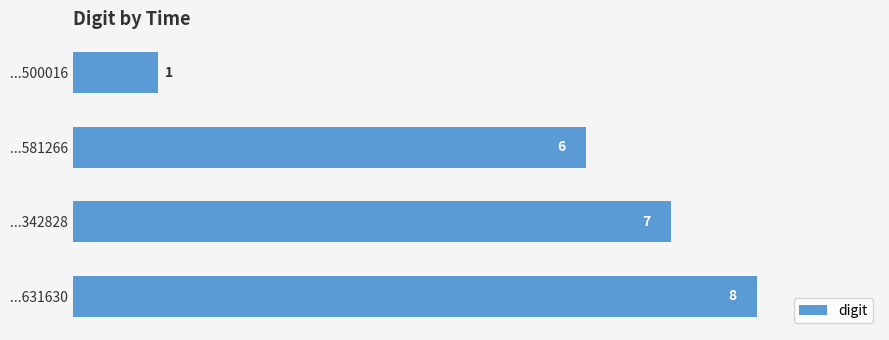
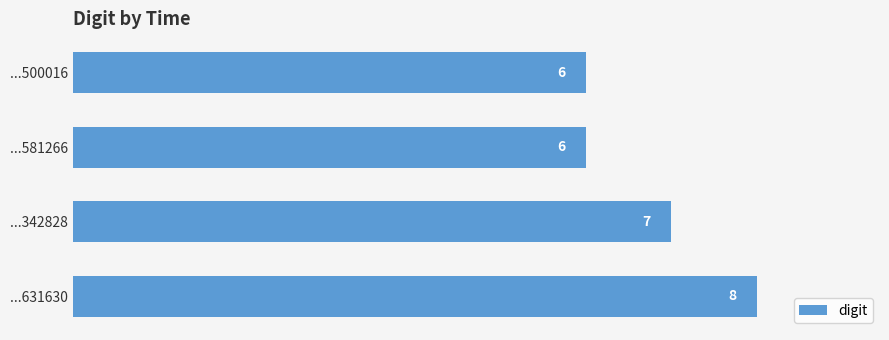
...500016: 1 -> 6
